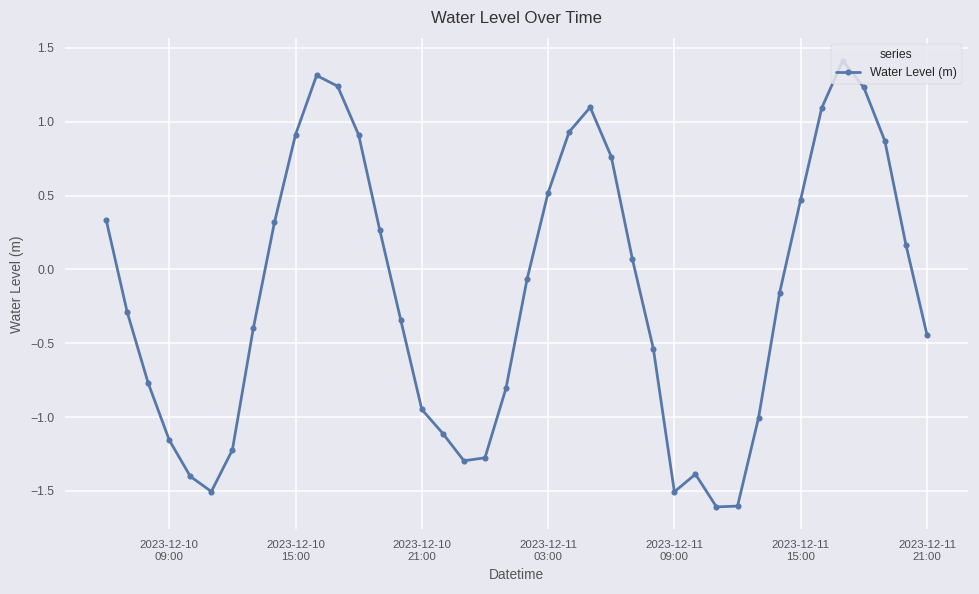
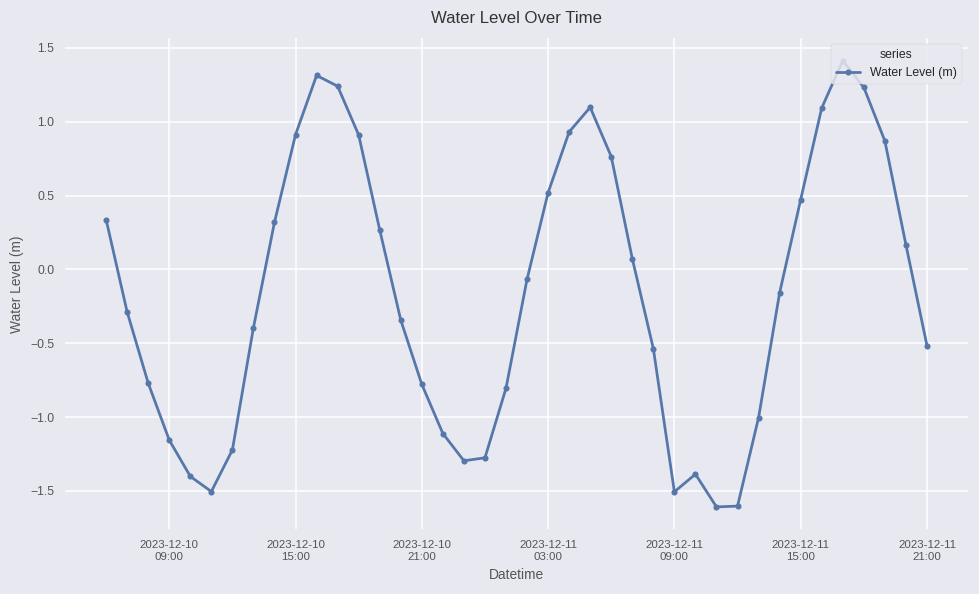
2023-12-10 21:00: -0.95 -> -0.78
2023-12-11 21:00: -0.44 -> -0.52
